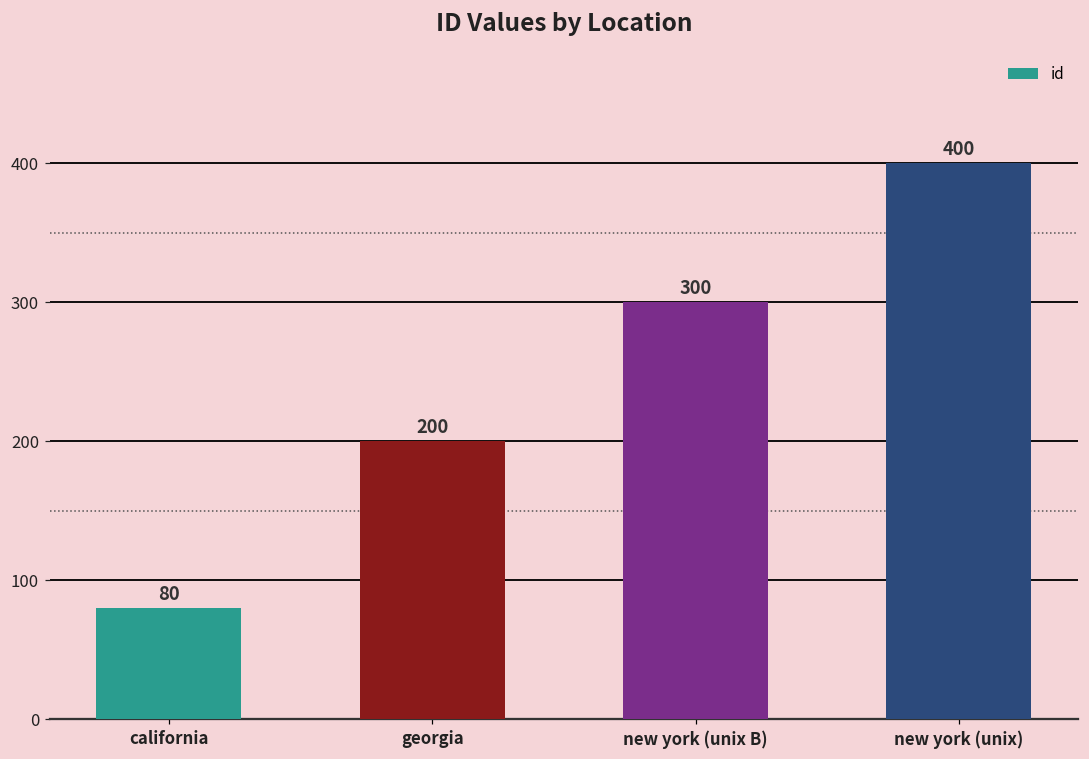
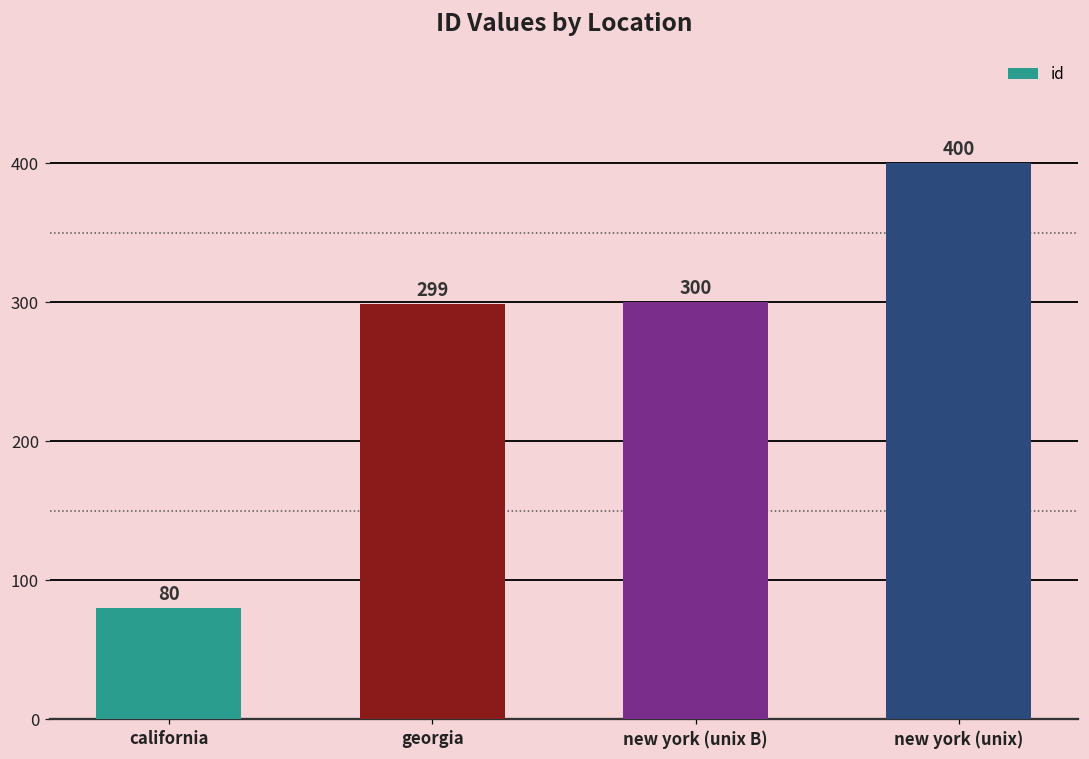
georgia: 200 -> 299
